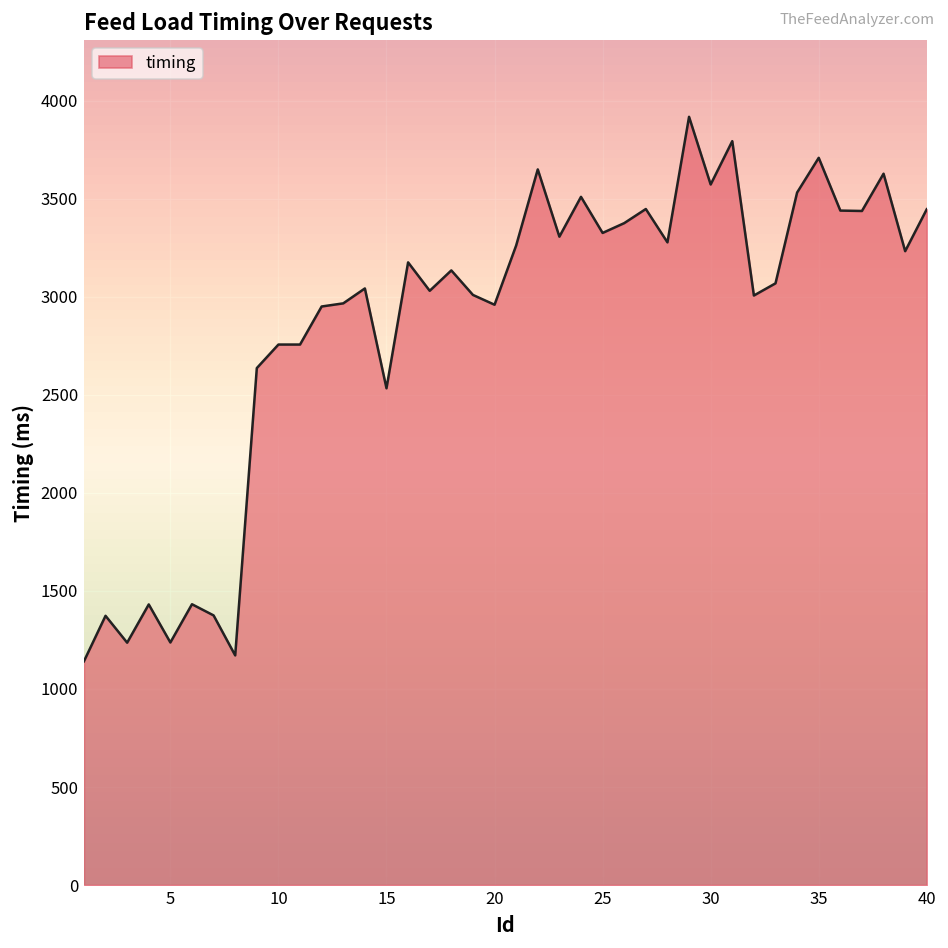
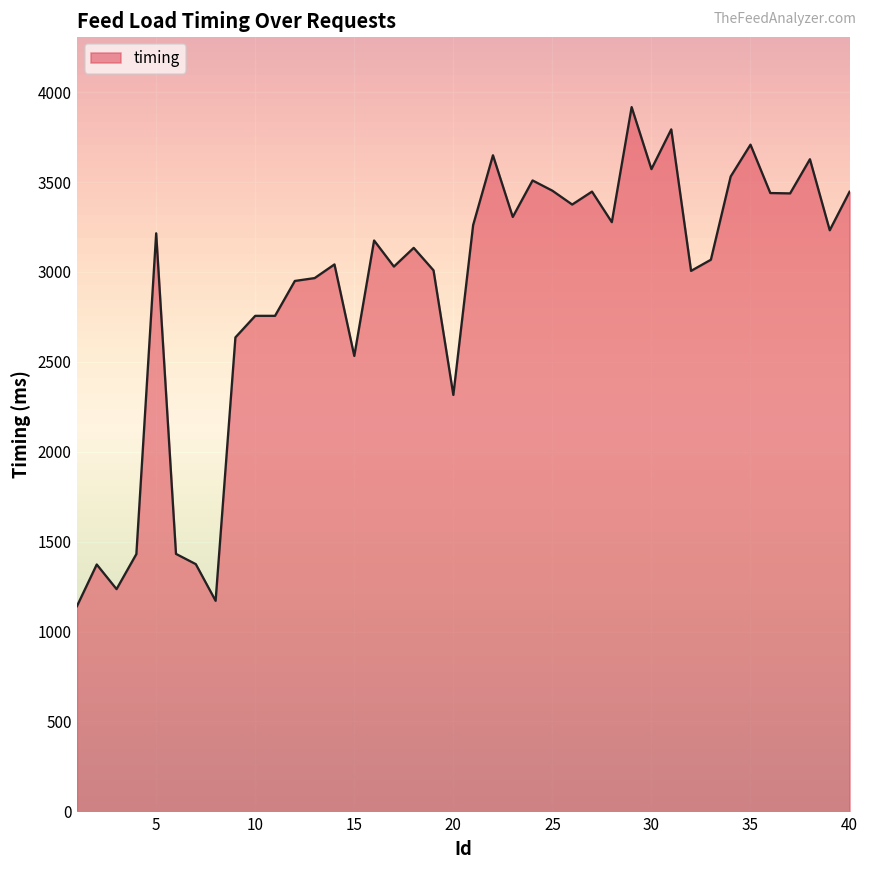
5: 1240 -> 3220
20: 2960 -> 2320
25: 3330 -> 3450
